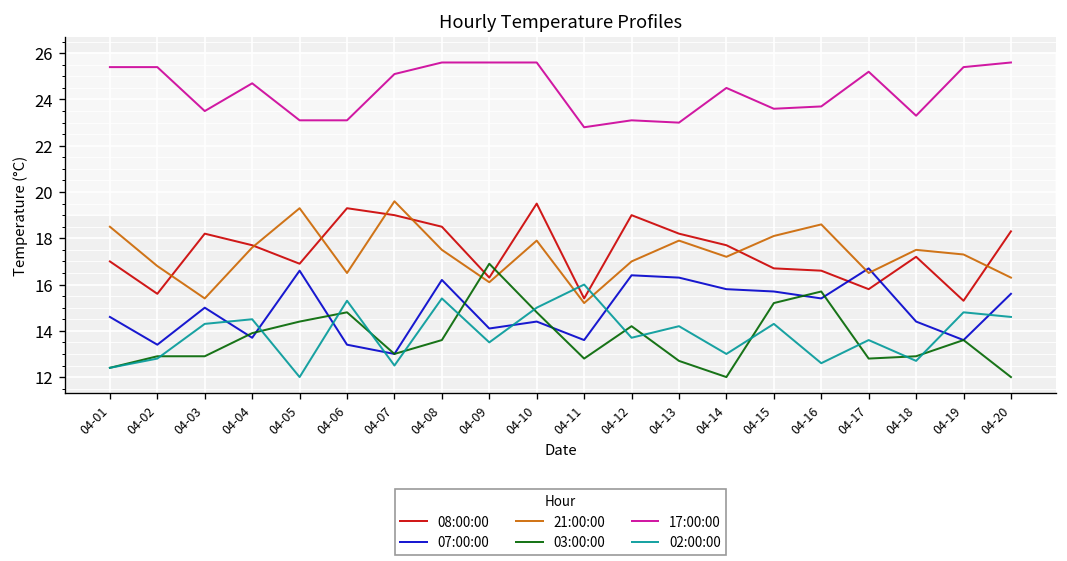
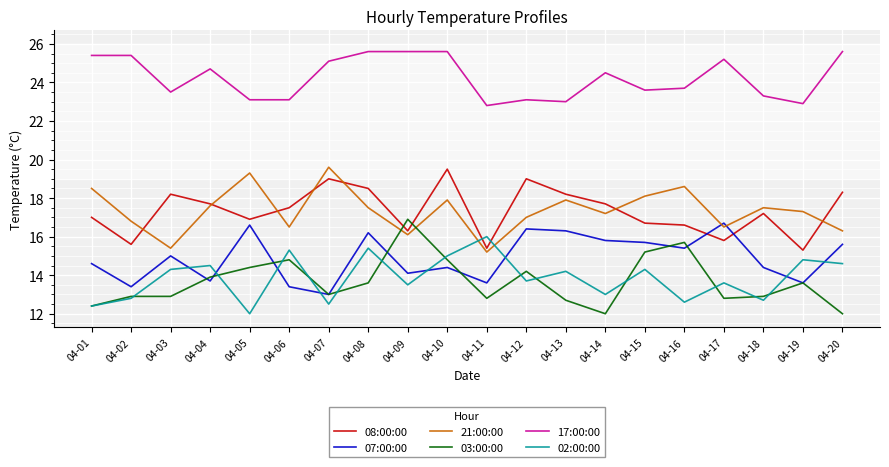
08:00:00, 04-06: 19.3 -> 17.5
17:00:00, 04-19: 25.4 -> 22.9
